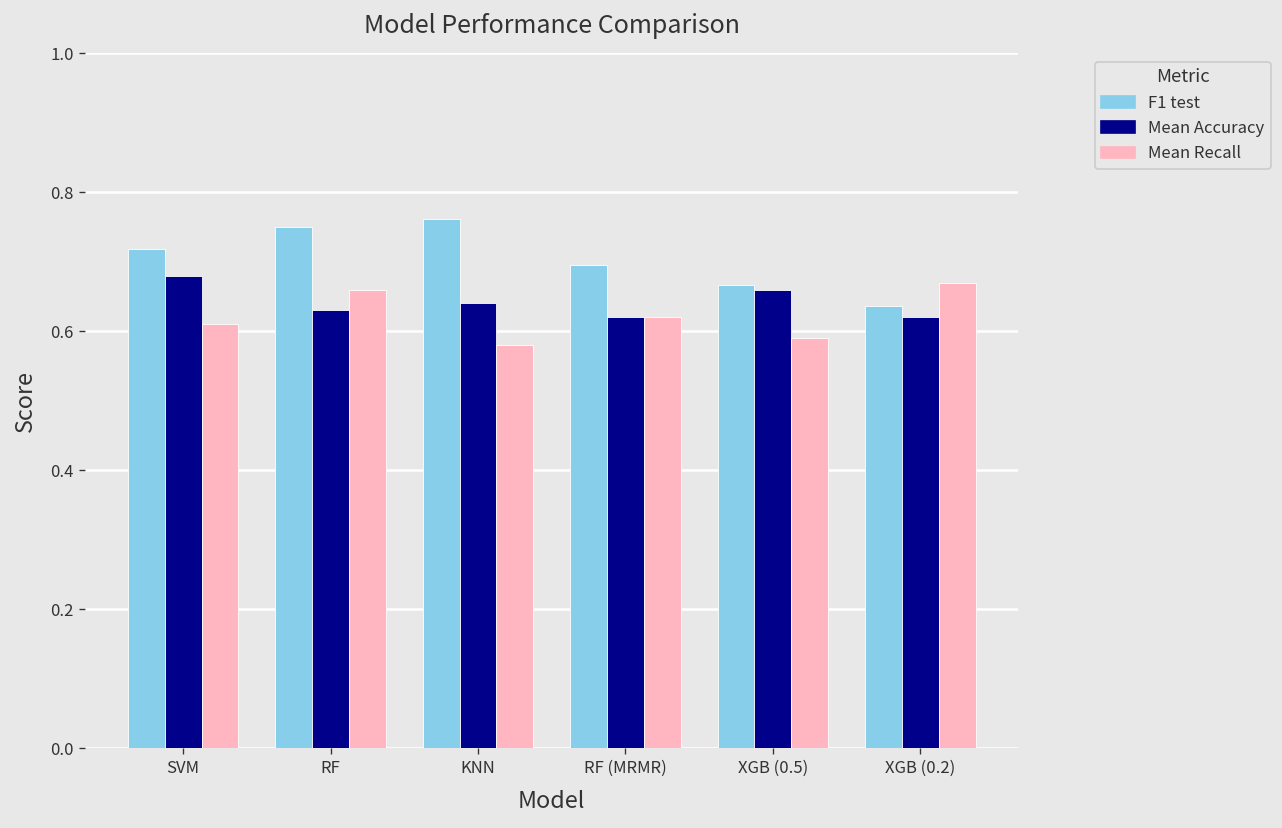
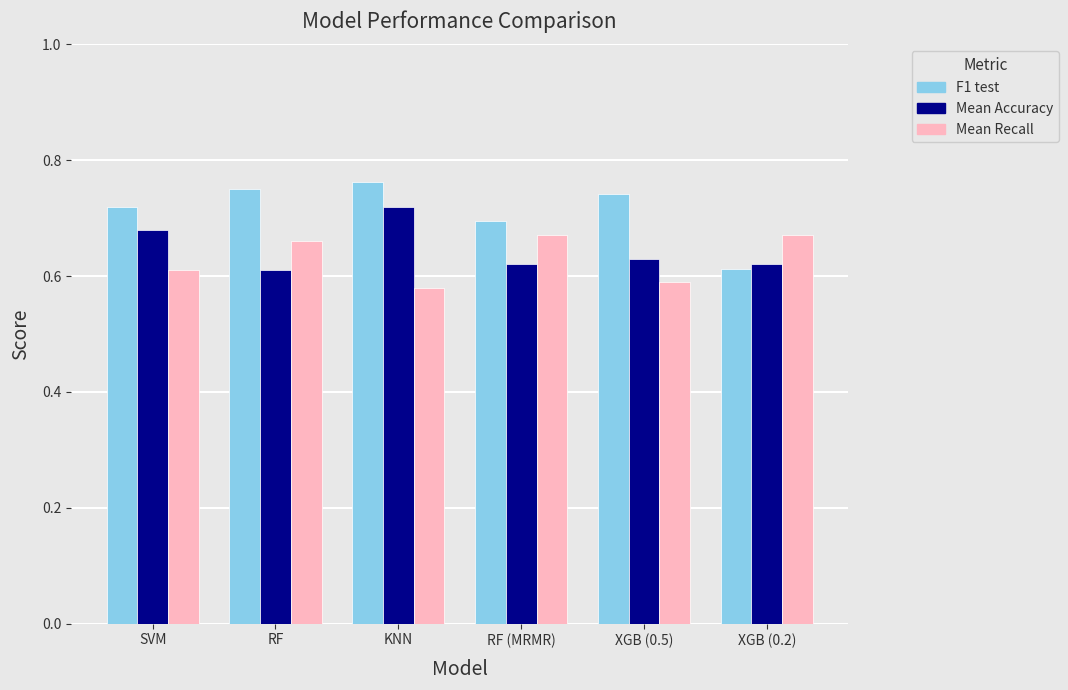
Mean Accuracy, RF: 0.63 -> 0.61
Mean Accuracy, KNN: 0.64 -> 0.72
Mean Recall, RF (MRMR): 0.62 -> 0.67
F1 test, XGB (0.5): 0.67 -> 0.74
Mean Accuracy, XGB (0.5): 0.66 -> 0.63
F1 test, XGB (0.2): 0.64 -> 0.61
